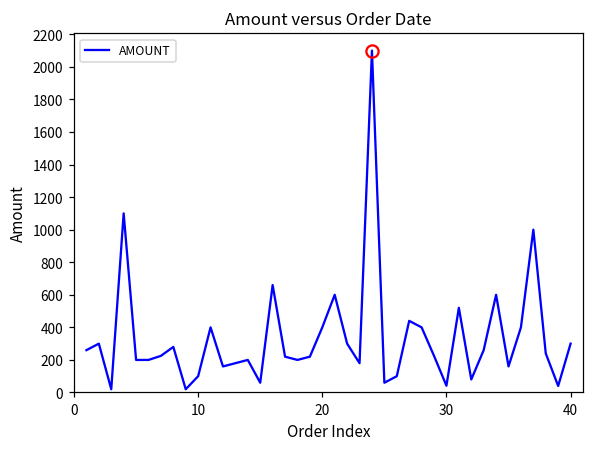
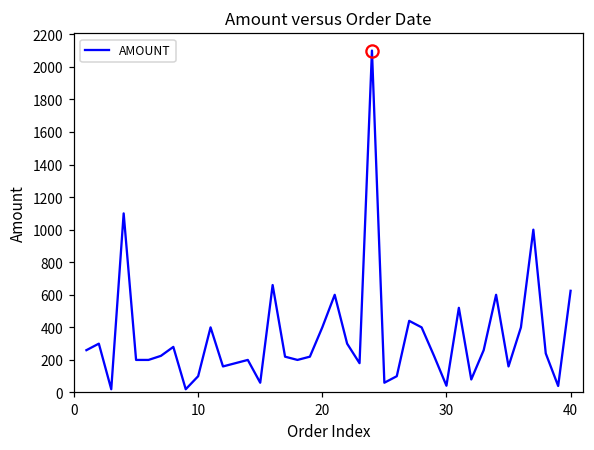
AMOUNT, 40: 300 -> 620
